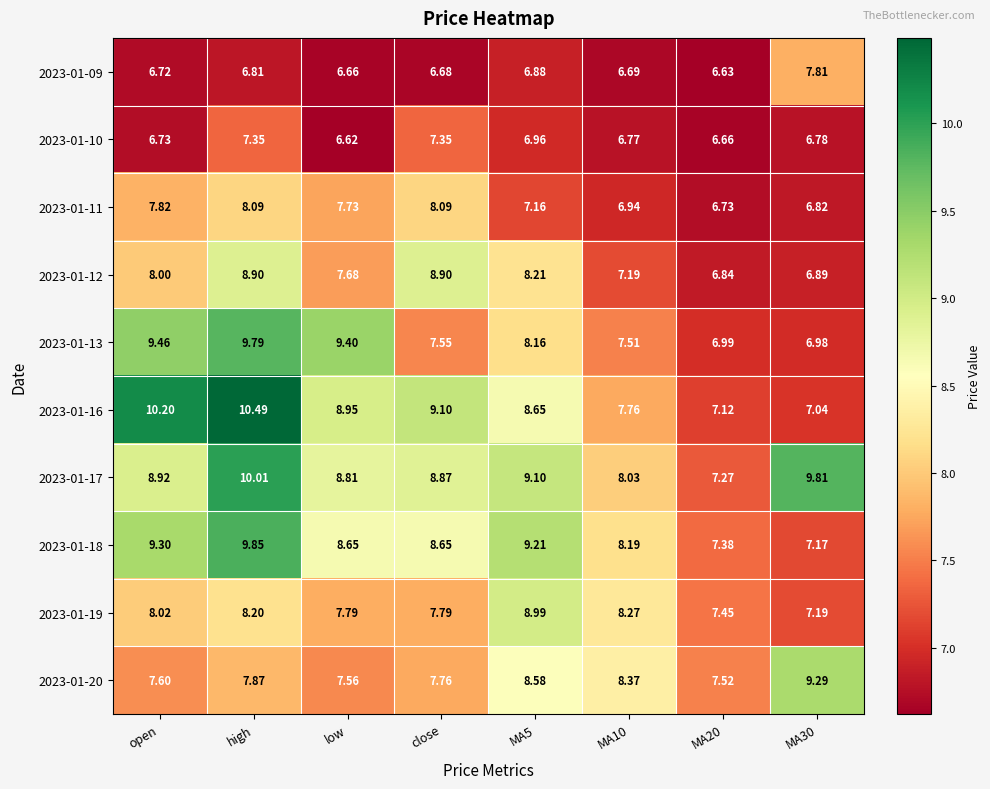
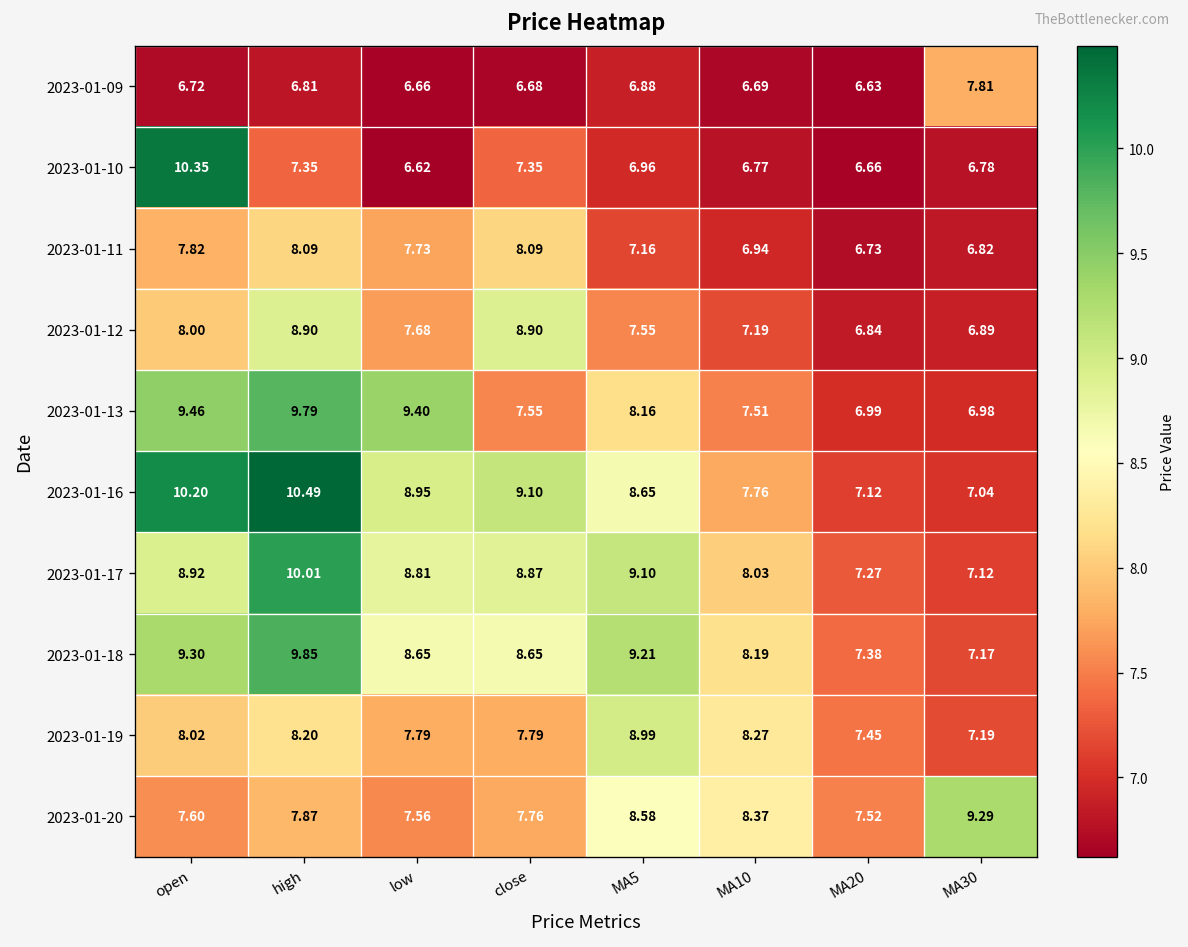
2023-01-10, open: 6.73 -> 10.35
2023-01-12, MA5: 8.21 -> 7.55
2023-01-17, MA30: 9.81 -> 7.12
